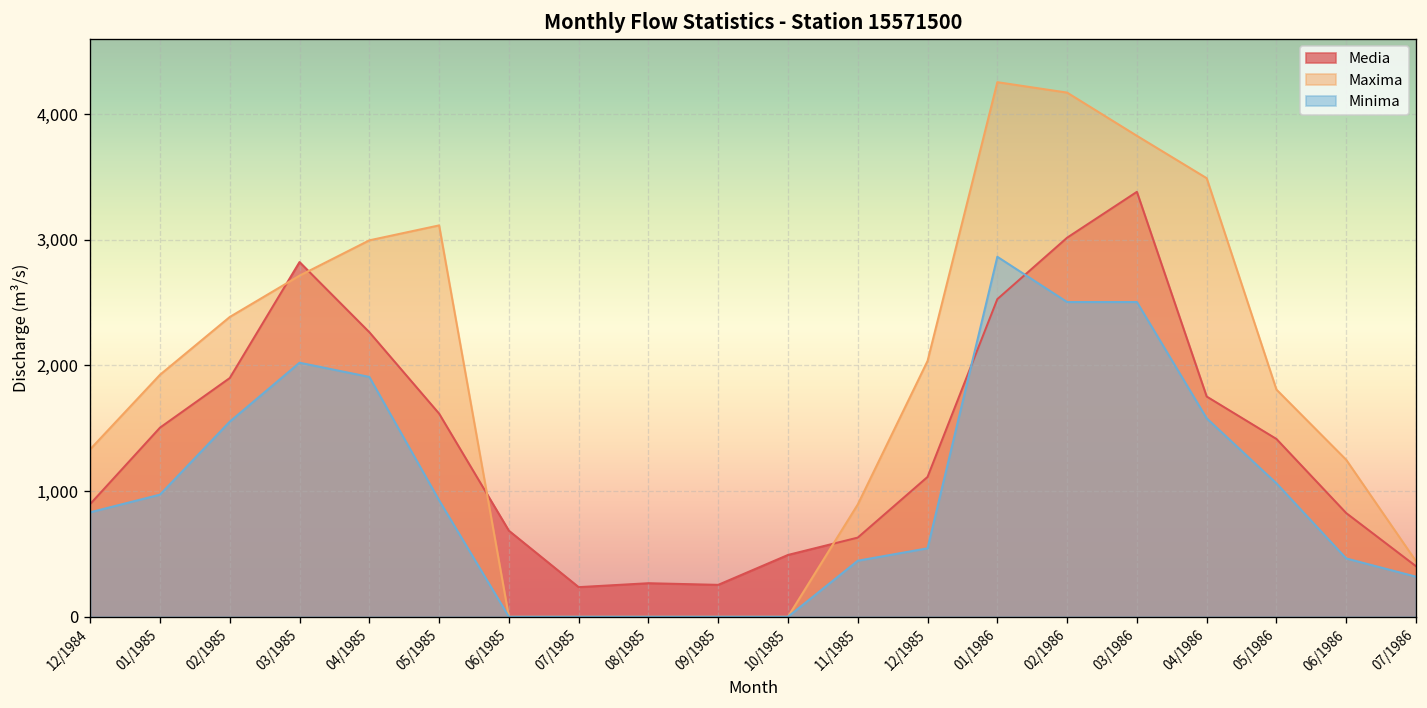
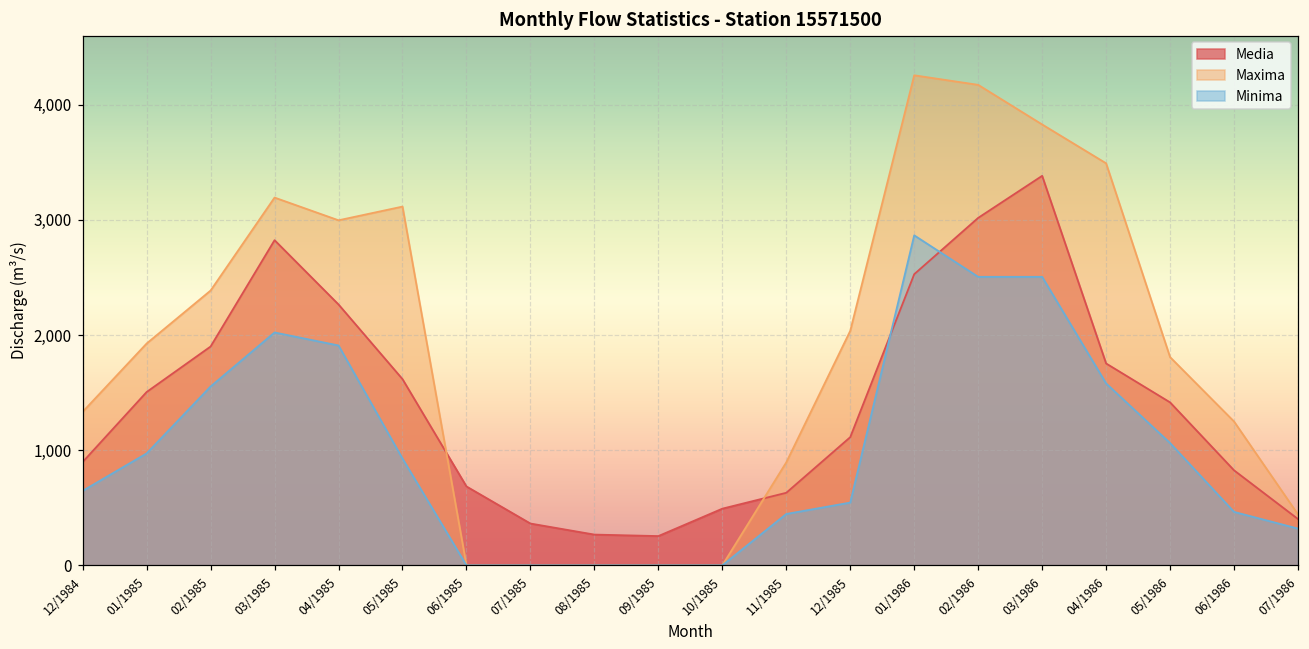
Minima, 12/1984: 830 -> 650
Maxima, 03/1985: 2,720 -> 3,190
Media, 07/1985: 240 -> 360
